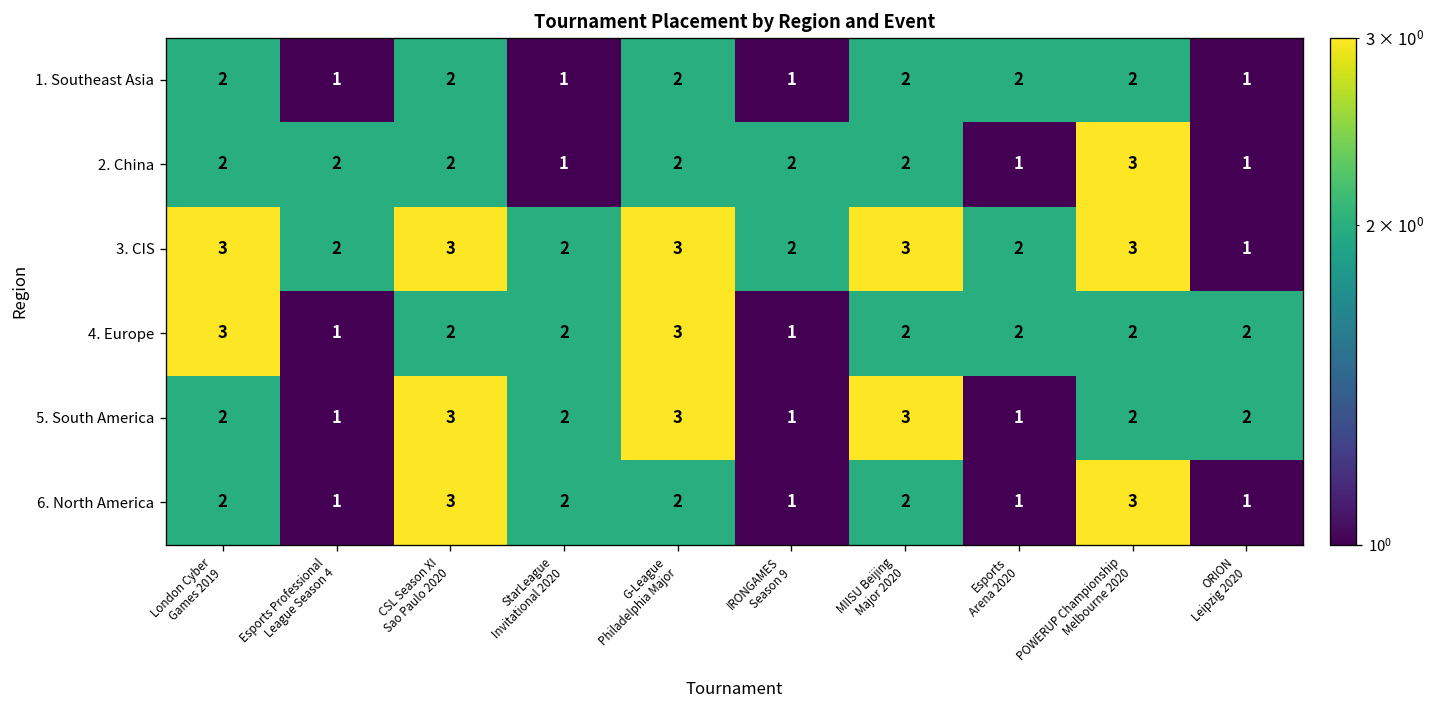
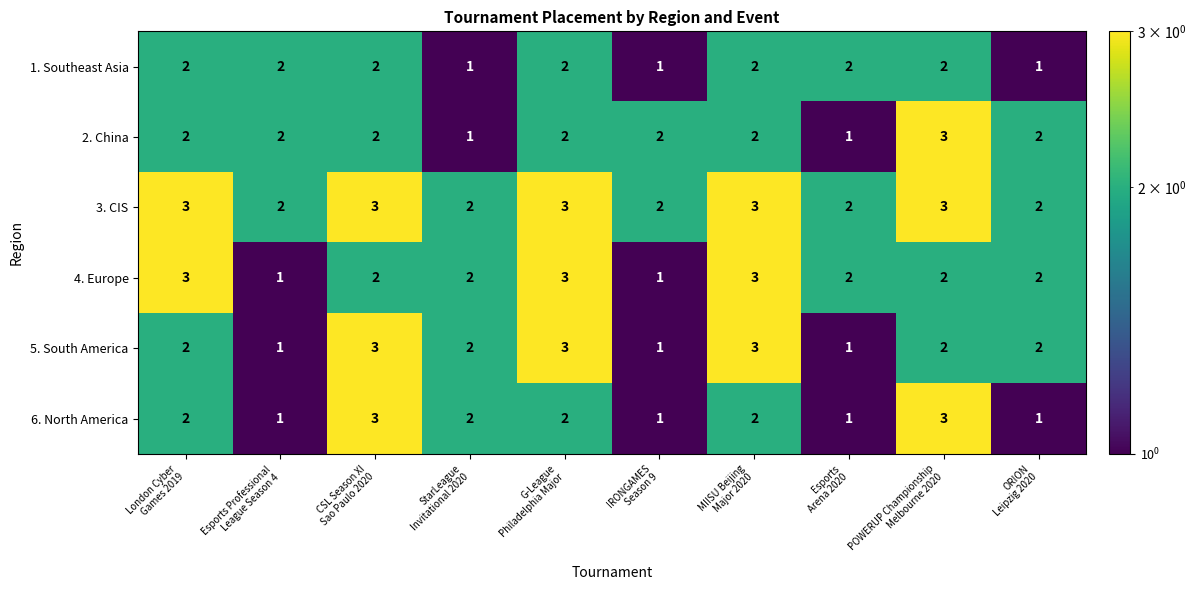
1. Southeast Asia, Esports Professional League Season 4: 1 -> 2
2. China, ORION Leipzig 2020: 1 -> 2
3. CIS, ORION Leipzig 2020: 1 -> 2
4. Europe, MIISU Beijing Major 2020: 2 -> 3
